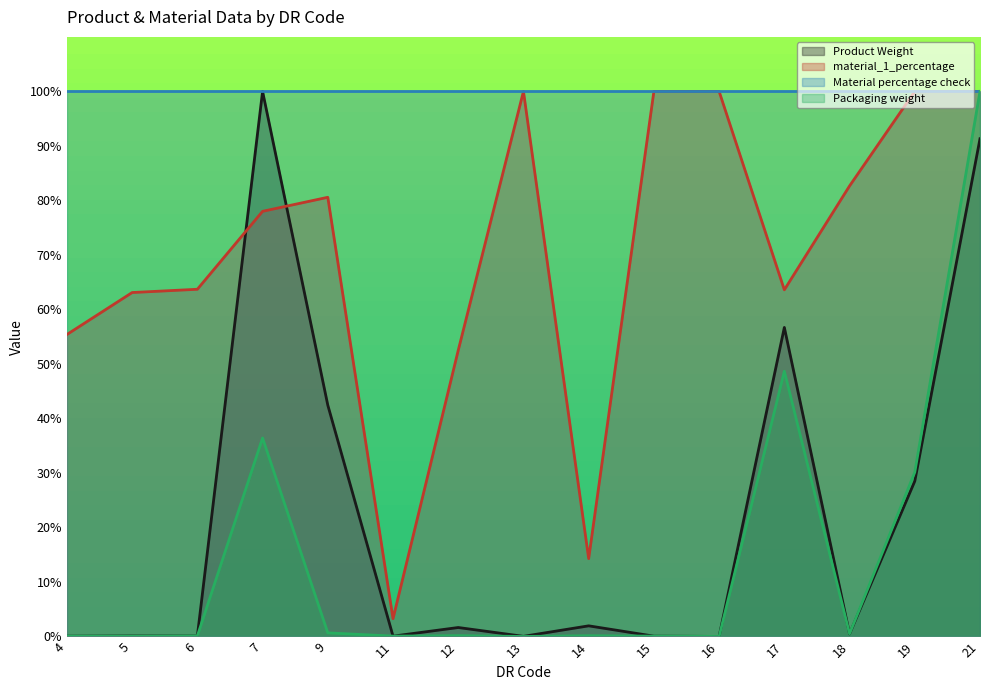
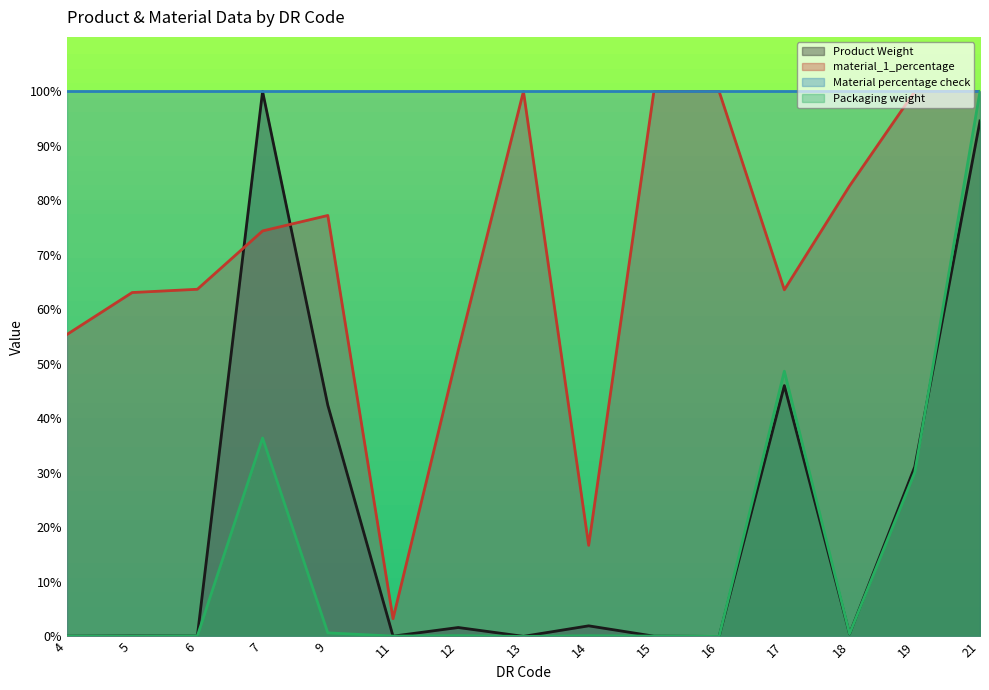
material_1_percentage, 7: 78% -> 74%
material_1_percentage, 9: 81% -> 77%
material_1_percentage, 14: 14% -> 17%
Product Weight, 17: 57% -> 46%
Product Weight, 19: 28% -> 31%
Product Weight, 21: 91% -> 95%
